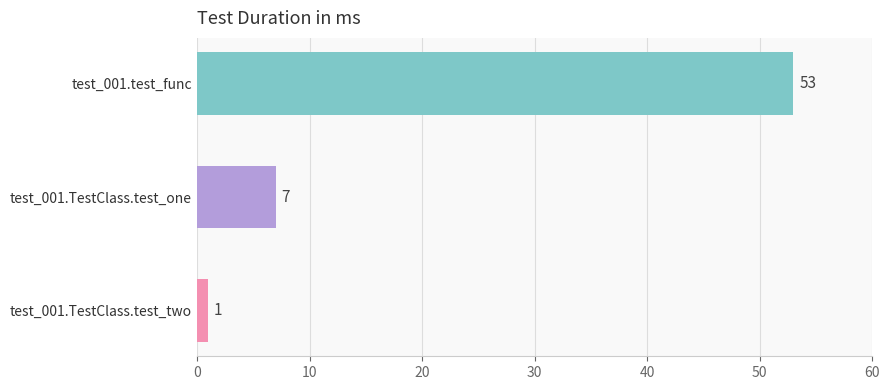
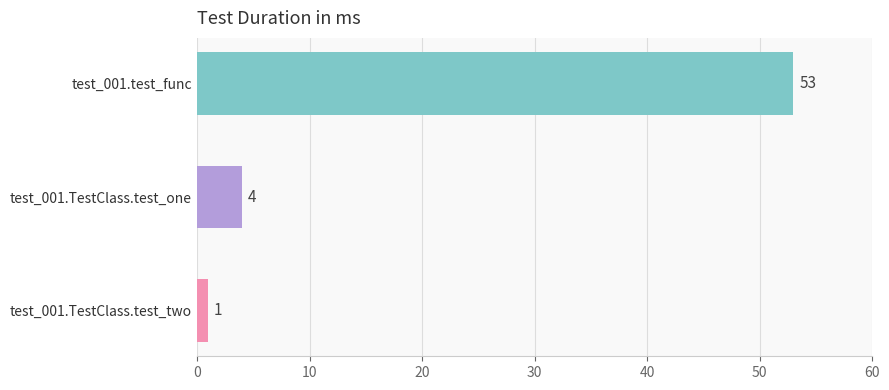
test_001.TestClass.test_one: 7 -> 4
